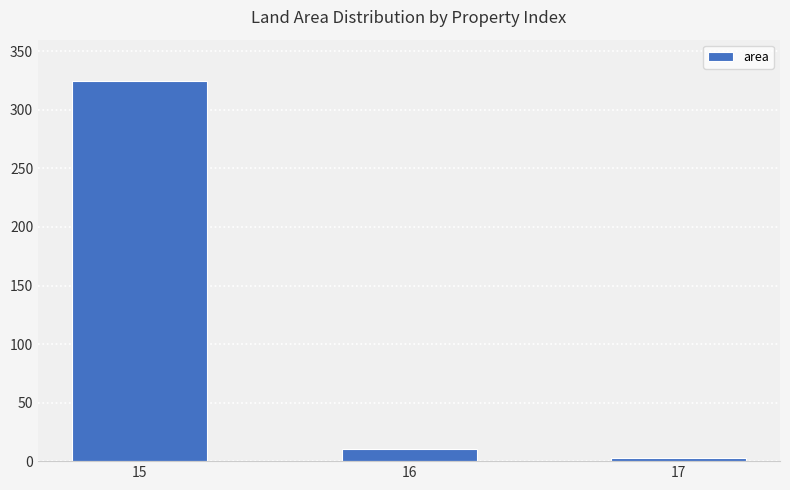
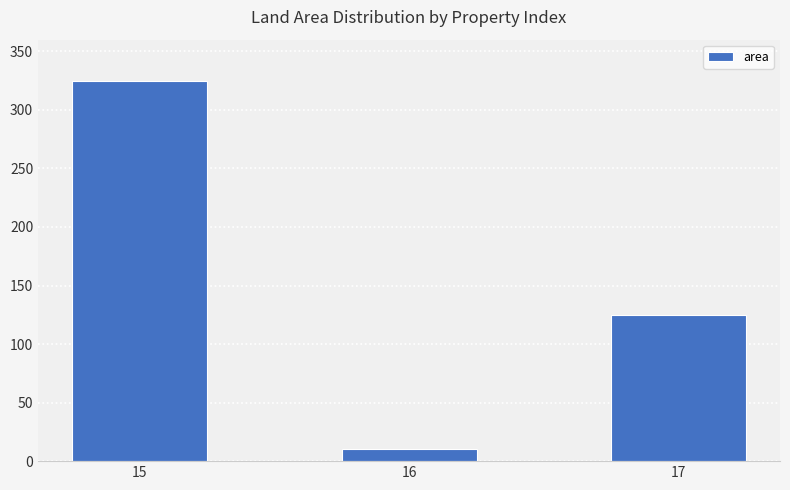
17: 3 -> 125
